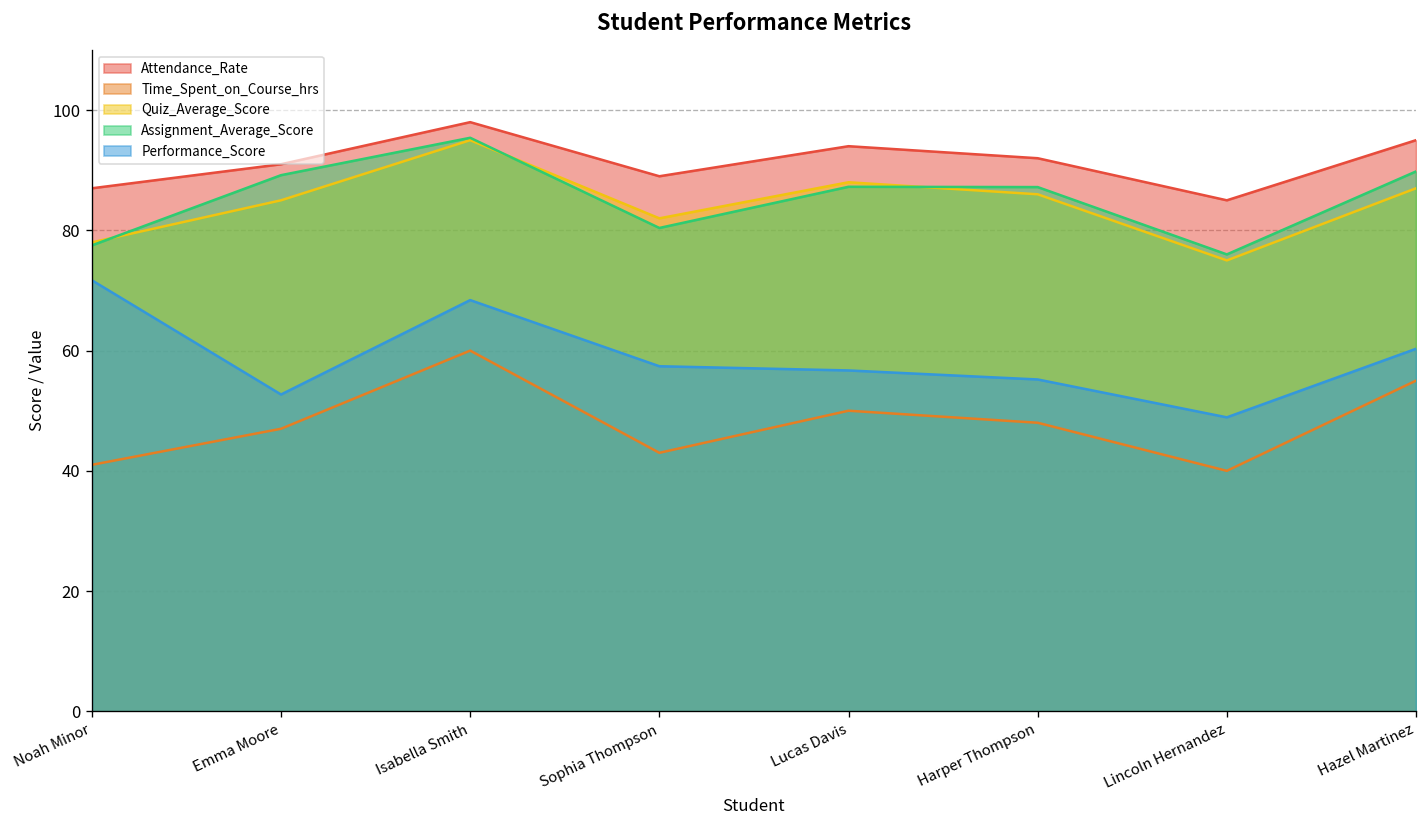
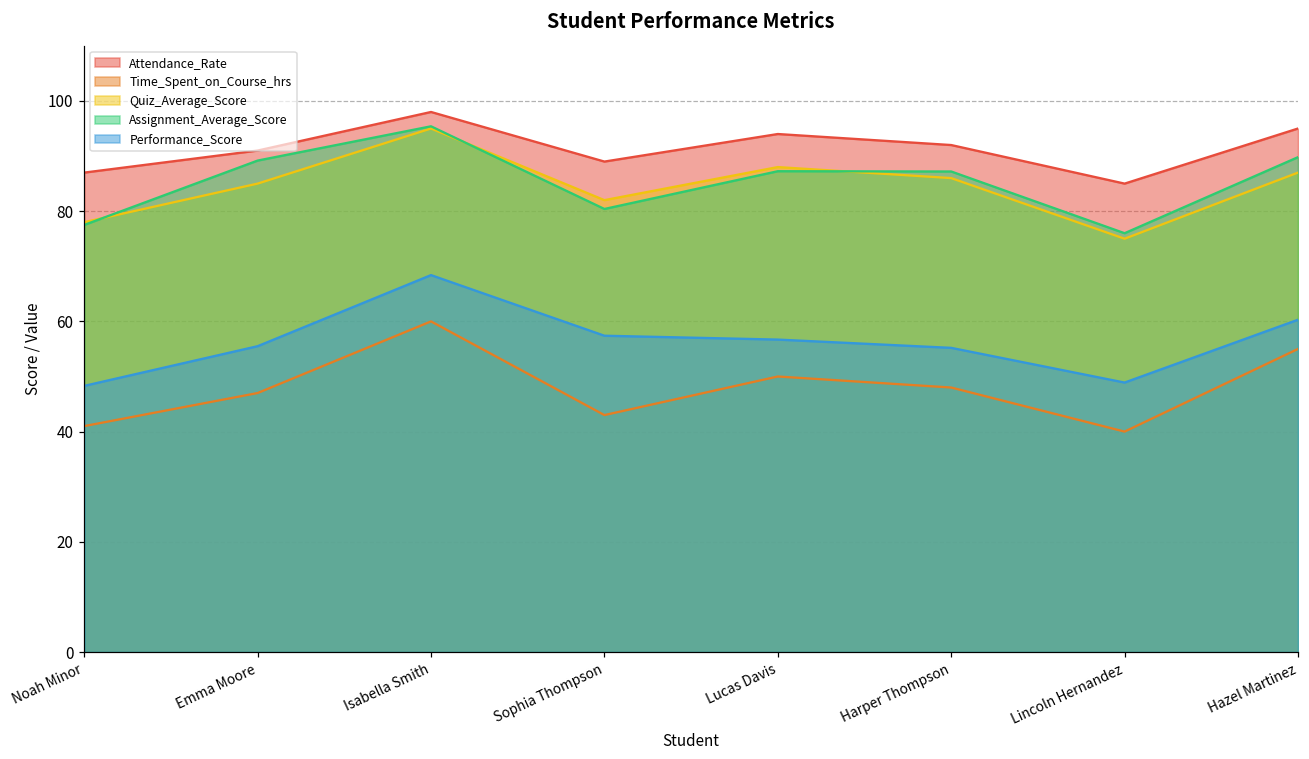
Performance_Score, Noah Minor: 72 -> 48
Performance_Score, Emma Moore: 53 -> 56
